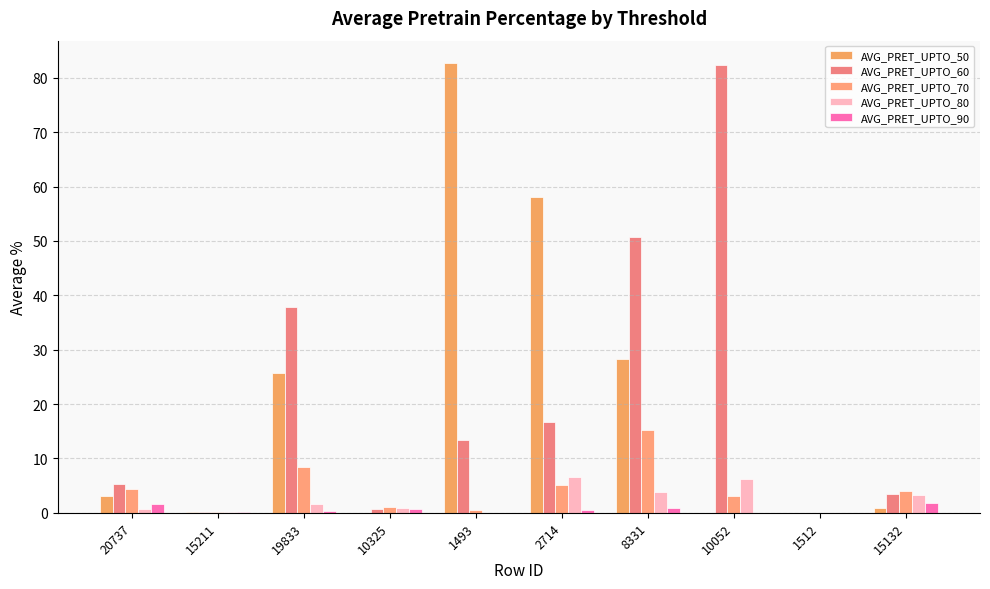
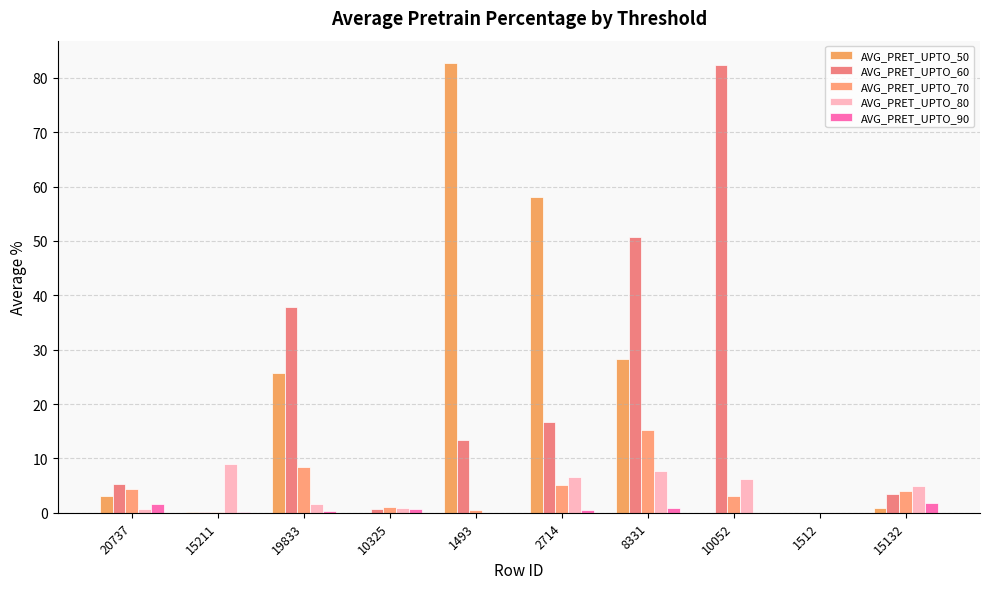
AVG_PRET_UPTO_80, 15211: 0 -> 9
AVG_PRET_UPTO_80, 8331: 4 -> 8
AVG_PRET_UPTO_80, 15132: 3 -> 5
